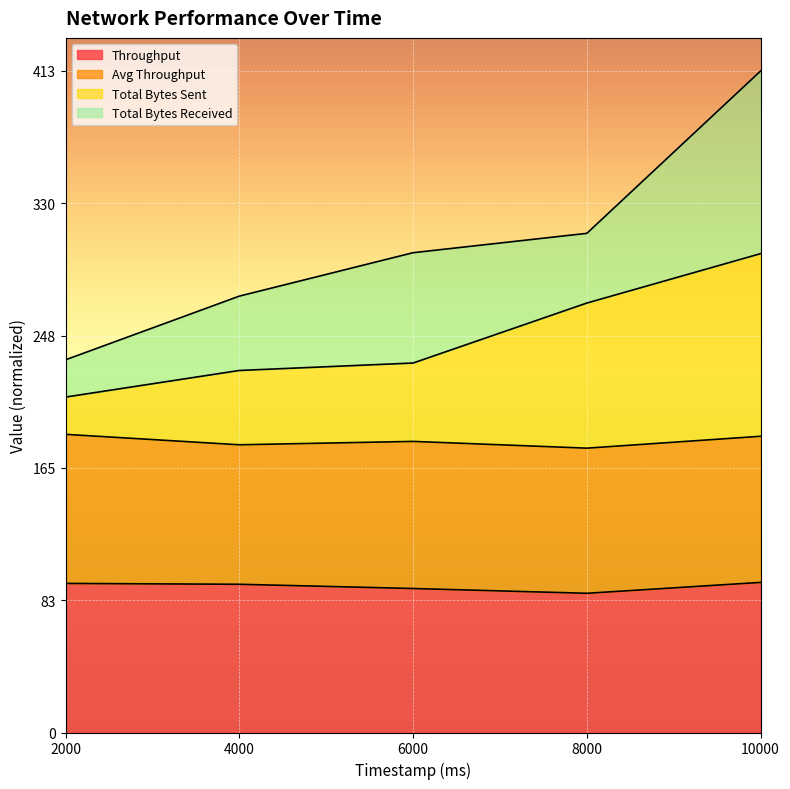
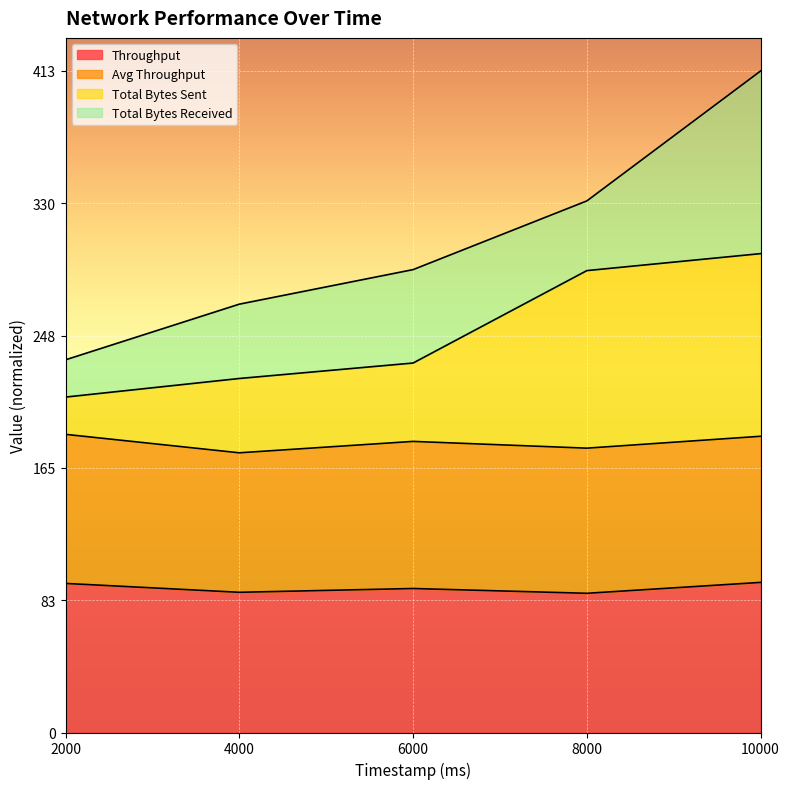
Throughput, 4000: 93 -> 88
Total Bytes Received, 6000: 69 -> 58
Total Bytes Sent, 8000: 91 -> 111
